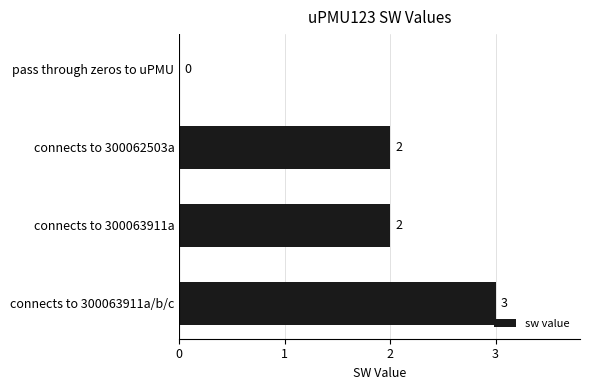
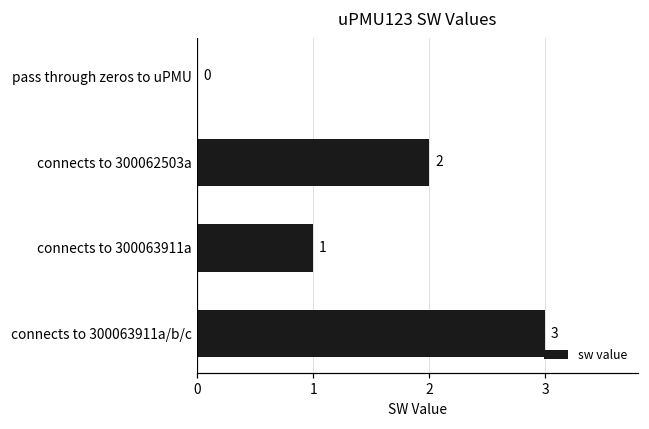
connects to 300063911a: 2 -> 1
